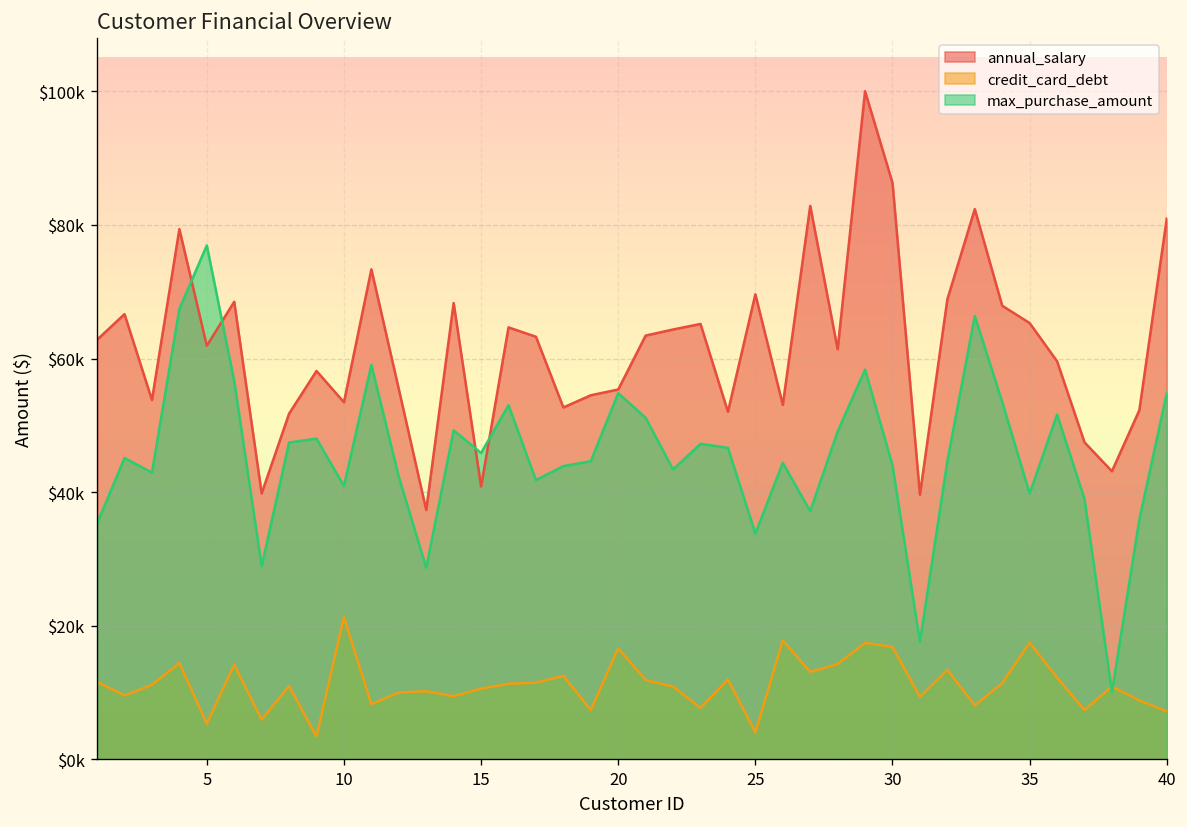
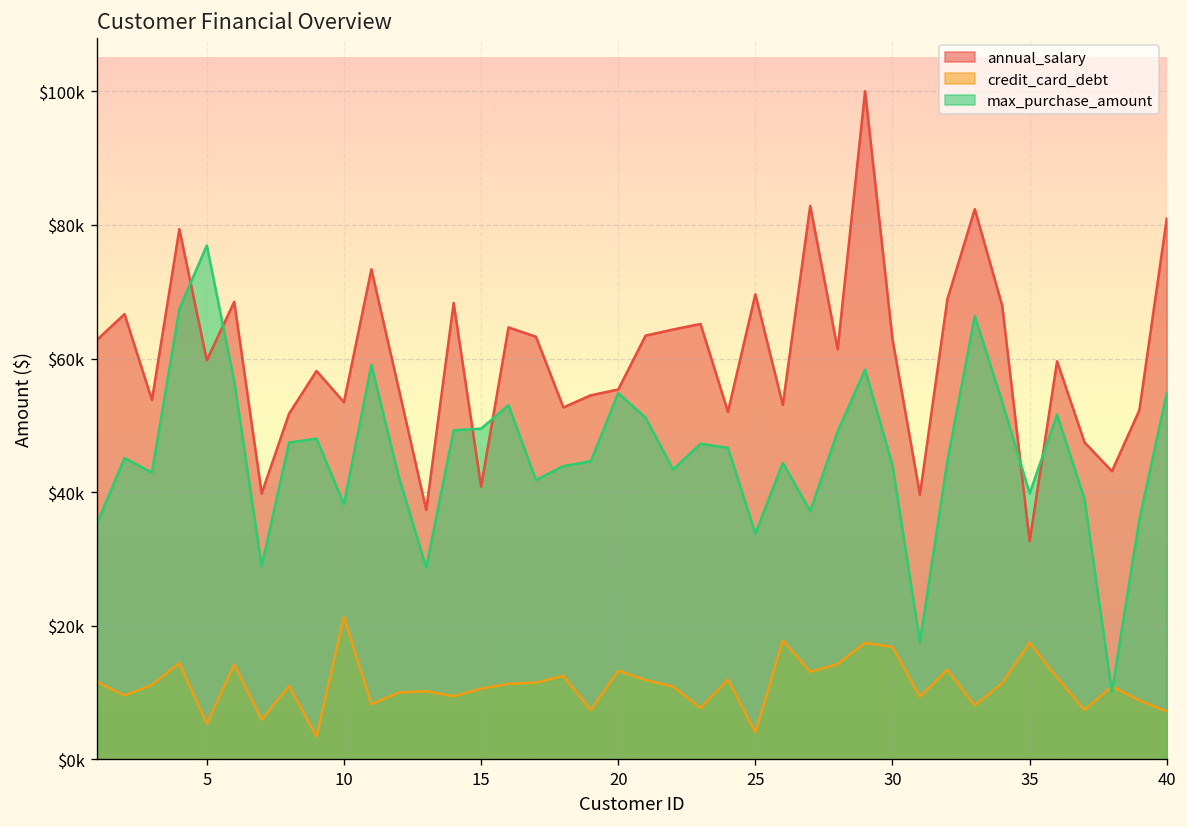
annual_salary, 5: $62000 -> $60000
max_purchase_amount, 10: $41000 -> $38000
max_purchase_amount, 15: $46000 -> $50000
credit_card_debt, 20: $17000 -> $13000
annual_salary, 30: $86000 -> $63000
annual_salary, 35: $65000 -> $33000
